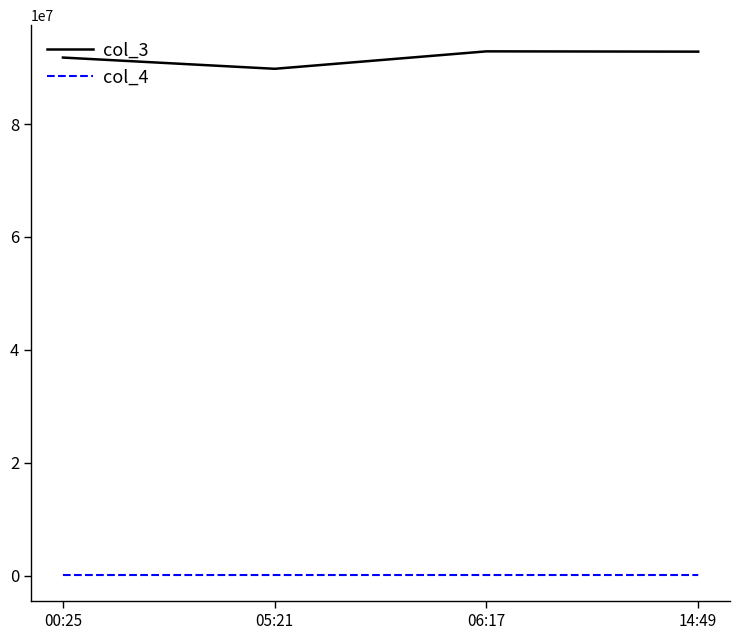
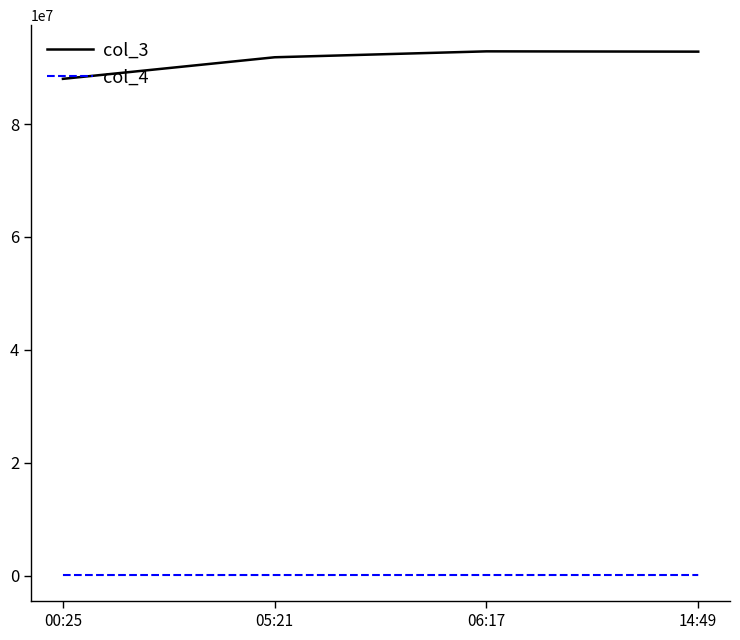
col_3, 00:25: 92000000 -> 88000000
col_3, 05:21: 90000000 -> 92000000
